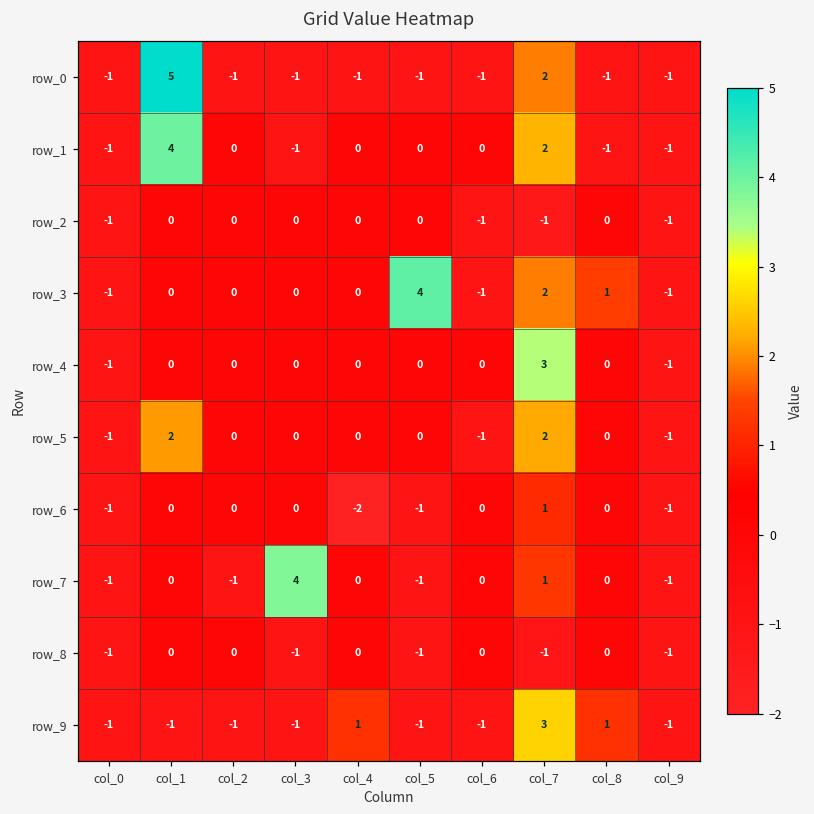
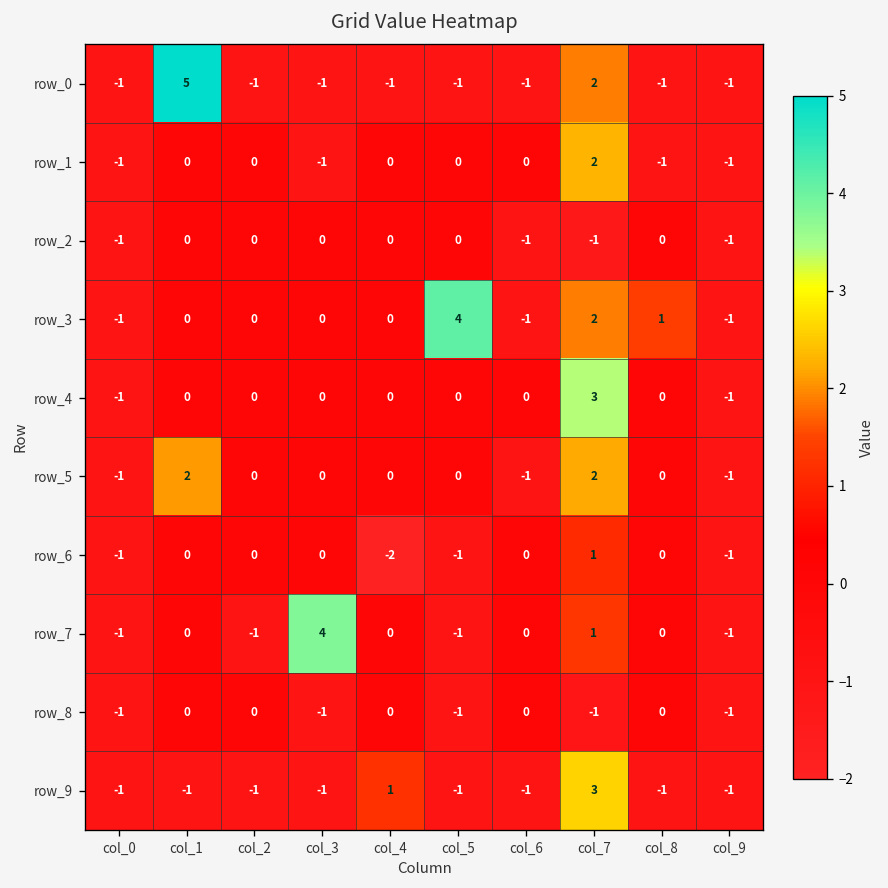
row_1, col_1: 4 -> 0
row_9, col_8: 1 -> -1
